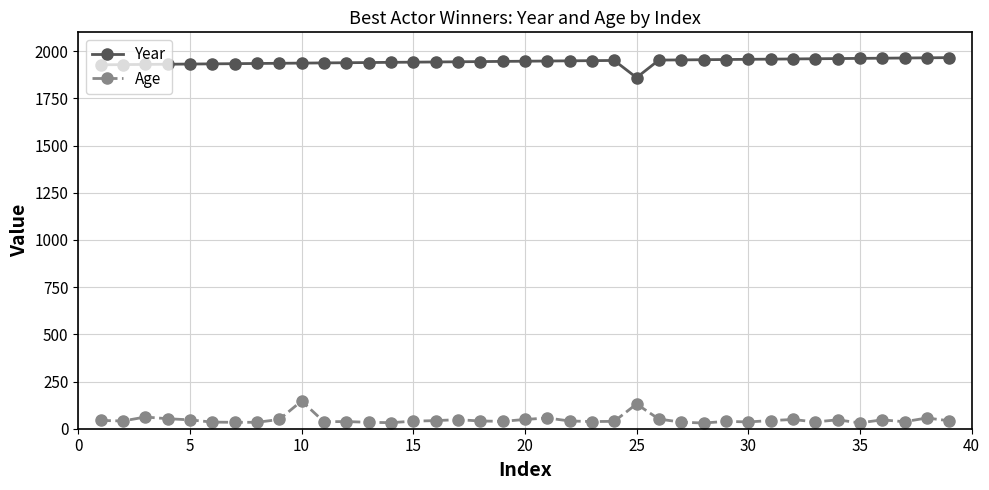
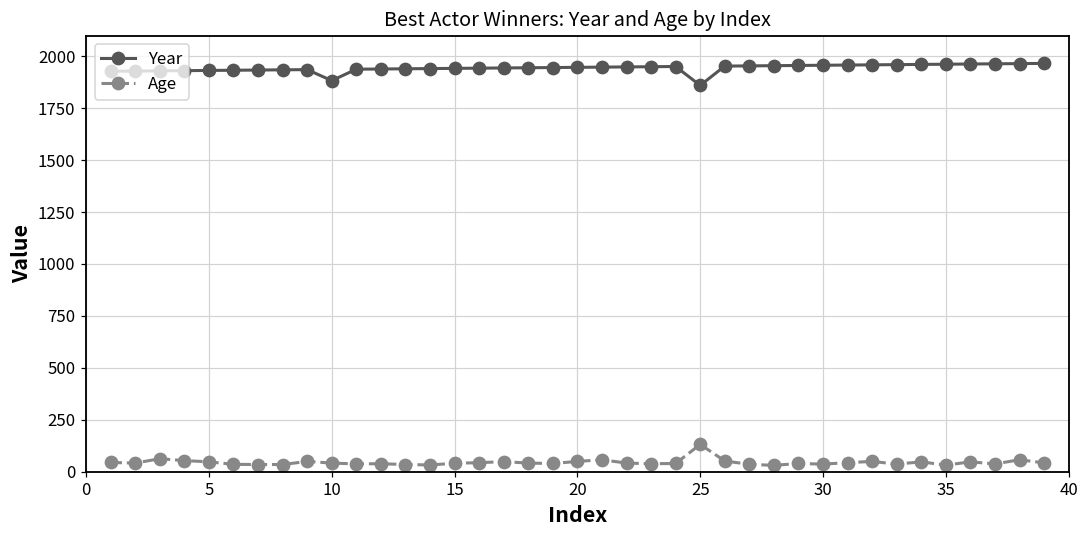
Year, 10: 1940 -> 1880
Age, 10: 150 -> 40
